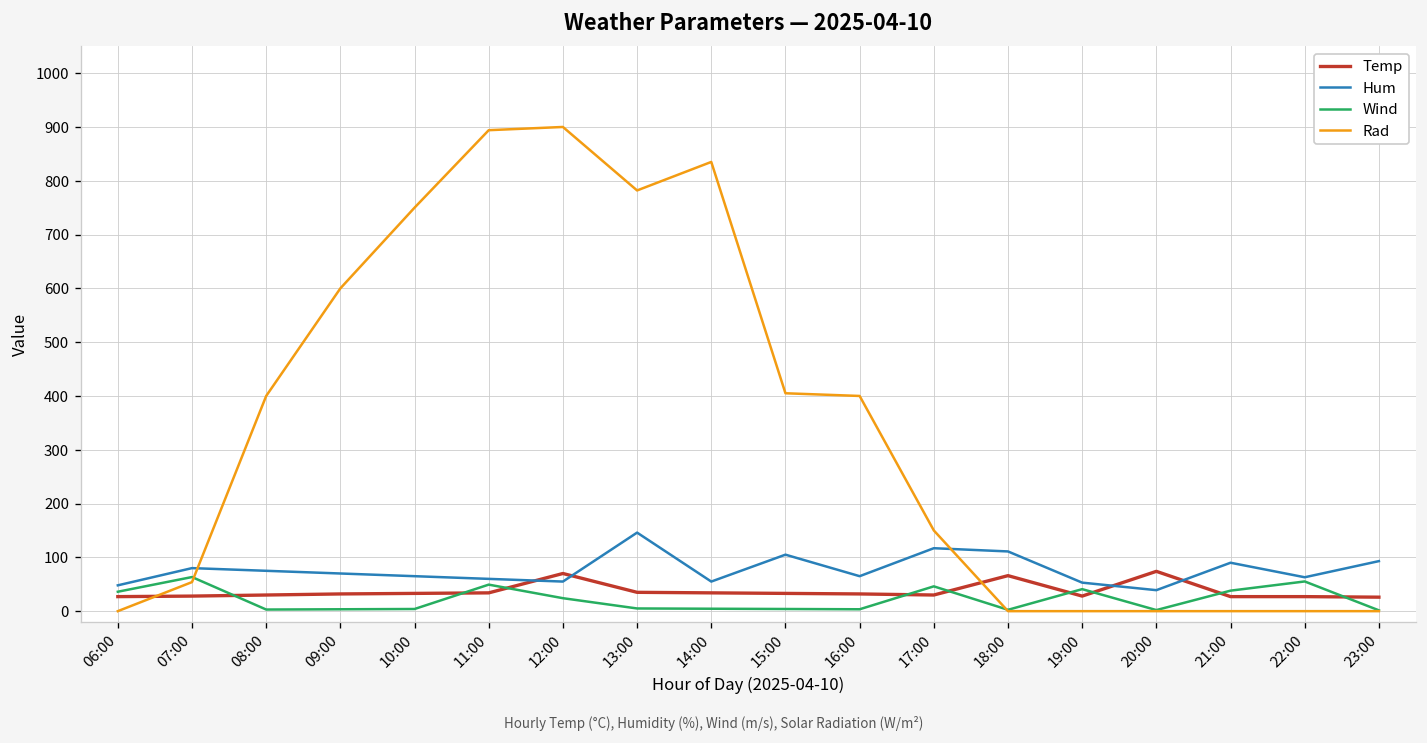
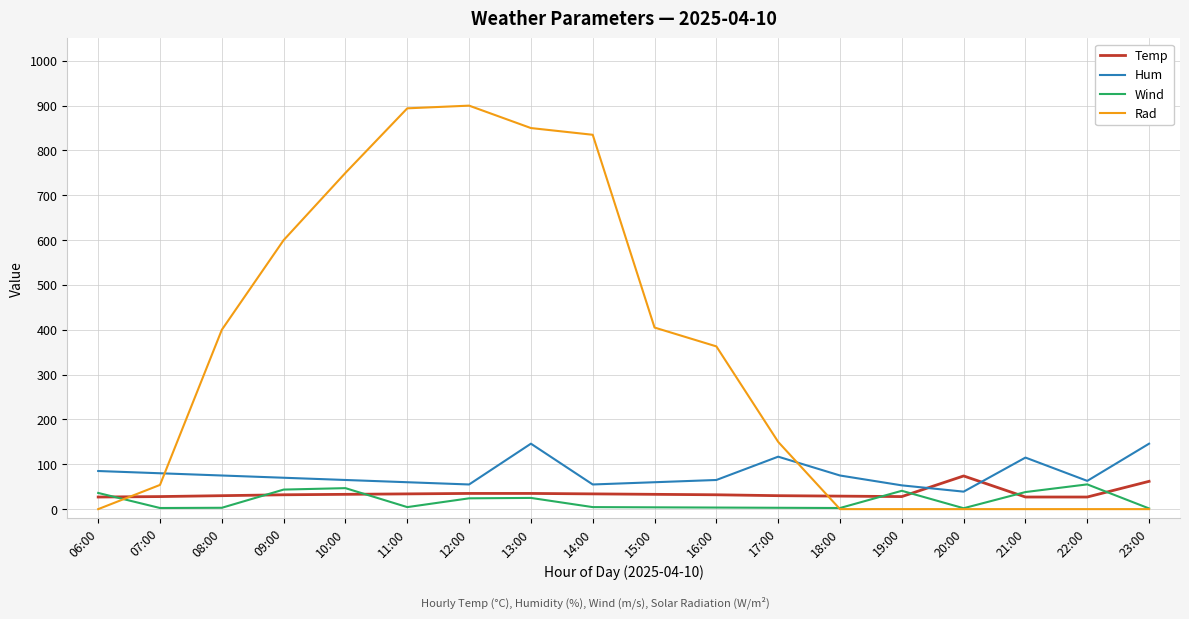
Hum, 06:00: 50 -> 90
Wind, 07:00: 60 -> 0
Wind, 09:00: 0 -> 40
Wind, 10:00: 0 -> 50
Wind, 11:00: 50 -> 0
Temp, 12:00: 70 -> 40
Wind, 13:00: 10 -> 30
Rad, 13:00: 780 -> 850
Hum, 15:00: 110 -> 60
Rad, 16:00: 400 -> 360
Wind, 17:00: 50 -> 0
Temp, 18:00: 70 -> 30
Hum, 18:00: 110 -> 80
Hum, 21:00: 90 -> 120
Temp, 23:00: 30 -> 60
Hum, 23:00: 90 -> 150
